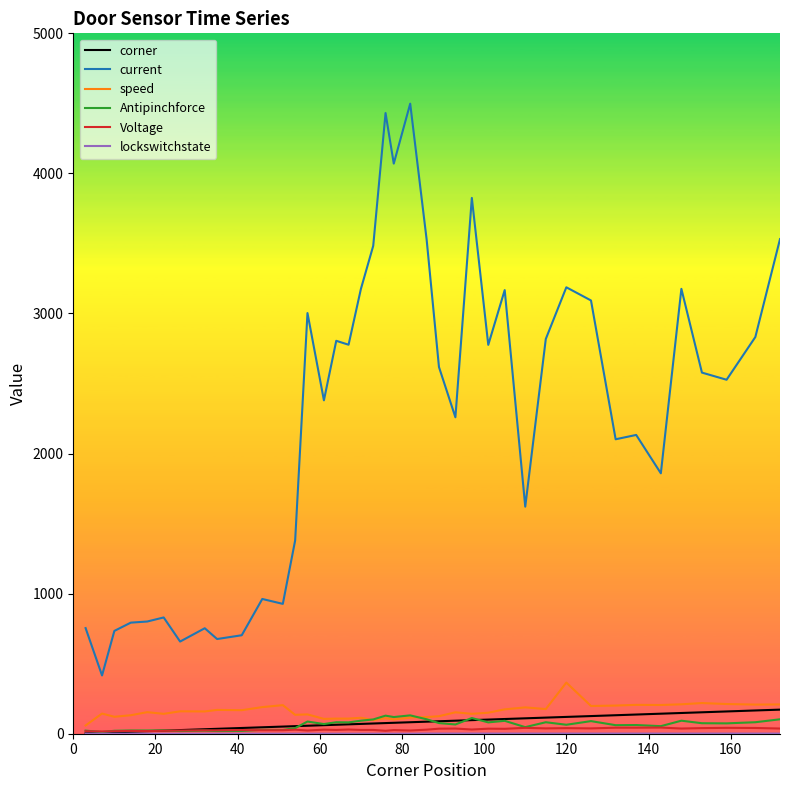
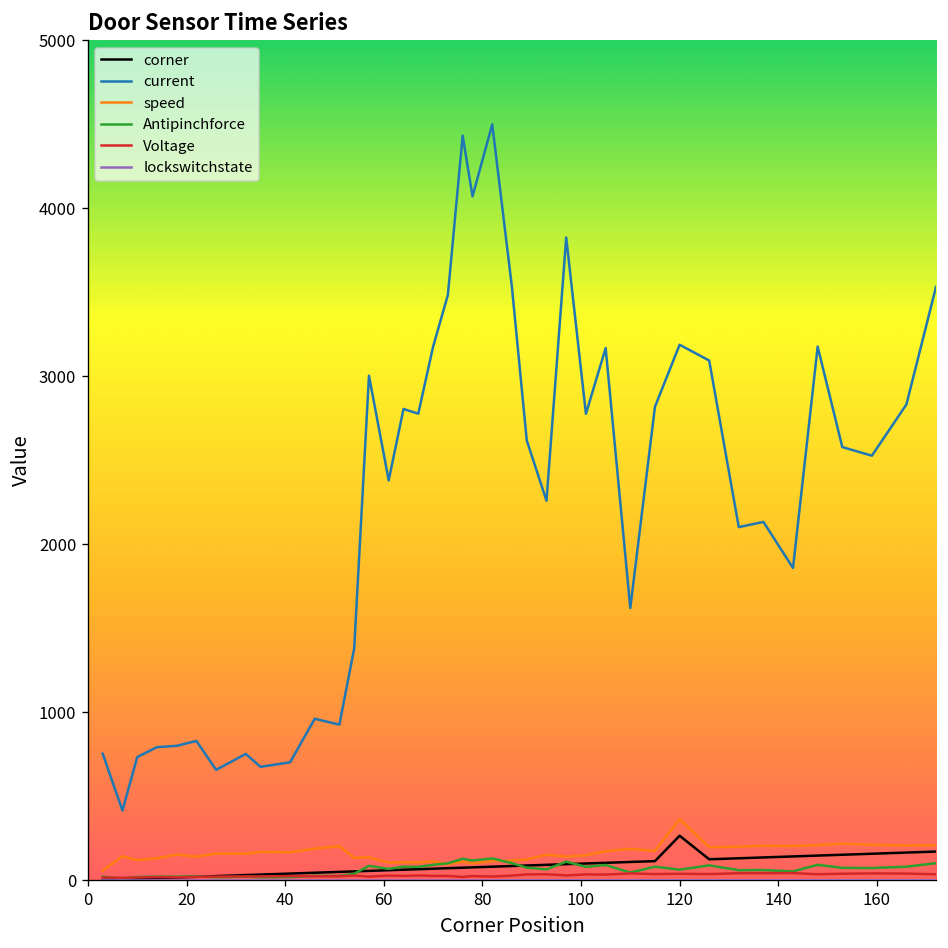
corner, 120: 120 -> 270
